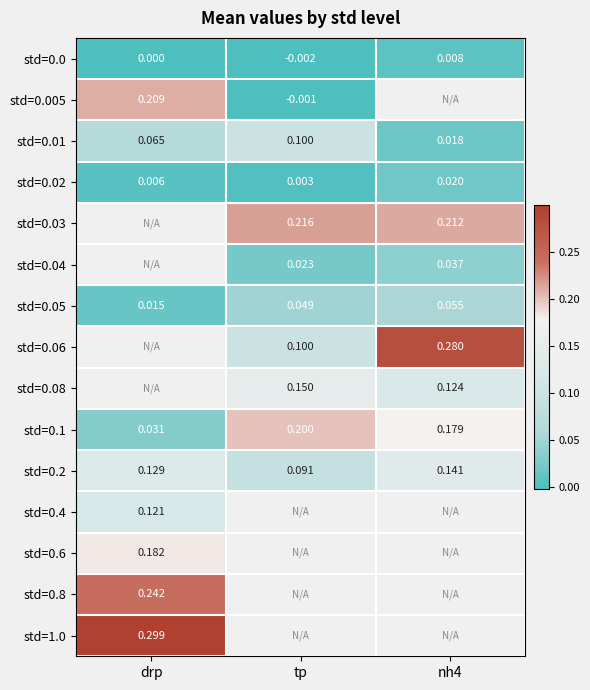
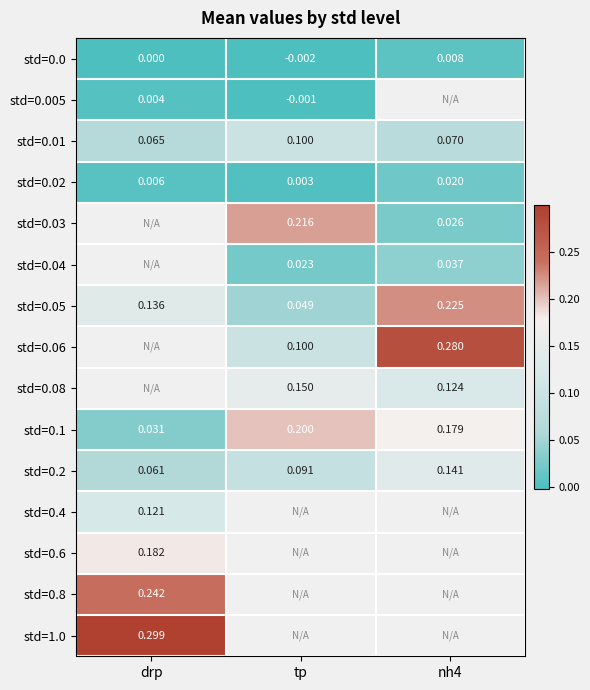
std=0.005, drp: 0.209 -> 0.004
std=0.01, nh4: 0.018 -> 0.070
std=0.03, nh4: 0.212 -> 0.026
std=0.05, drp: 0.015 -> 0.136
std=0.05, nh4: 0.055 -> 0.225
std=0.2, drp: 0.129 -> 0.061
